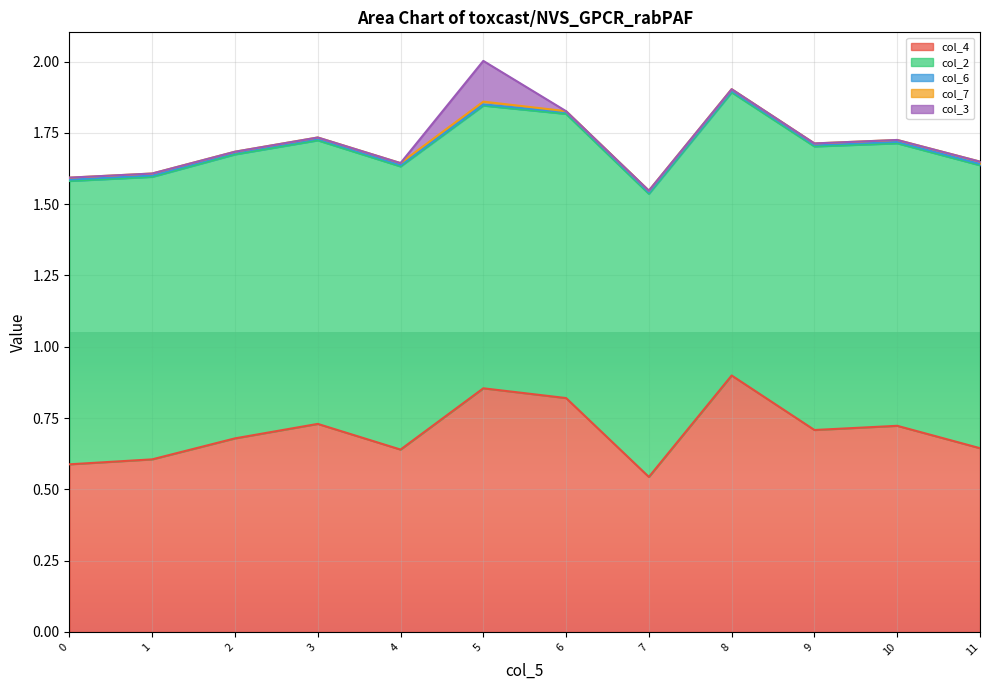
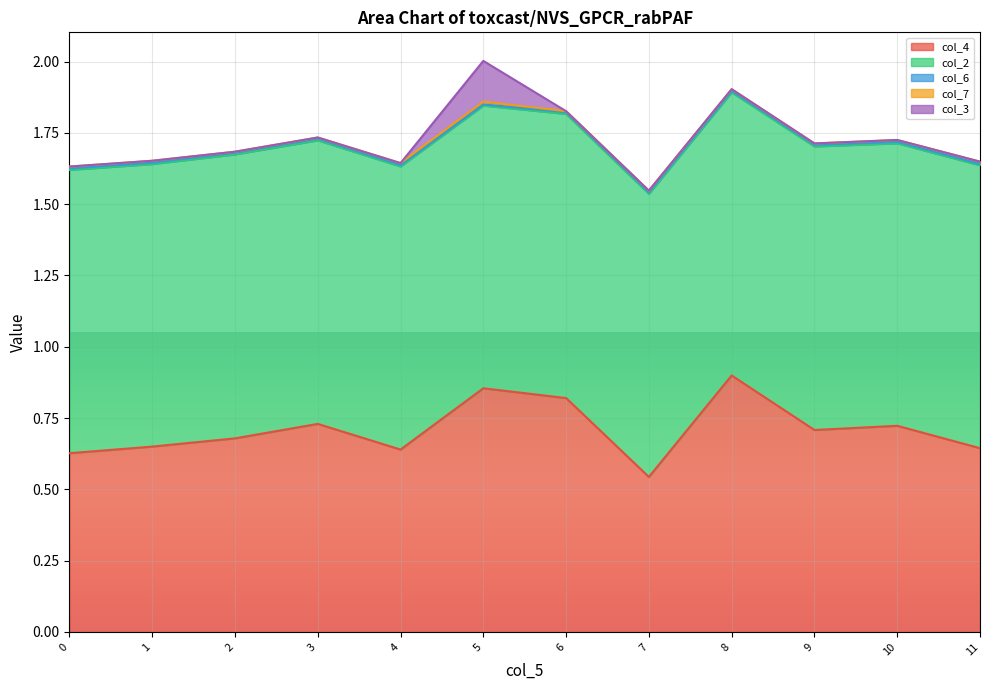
col_4, 0: 0.59 -> 0.63
col_4, 1: 0.61 -> 0.65
